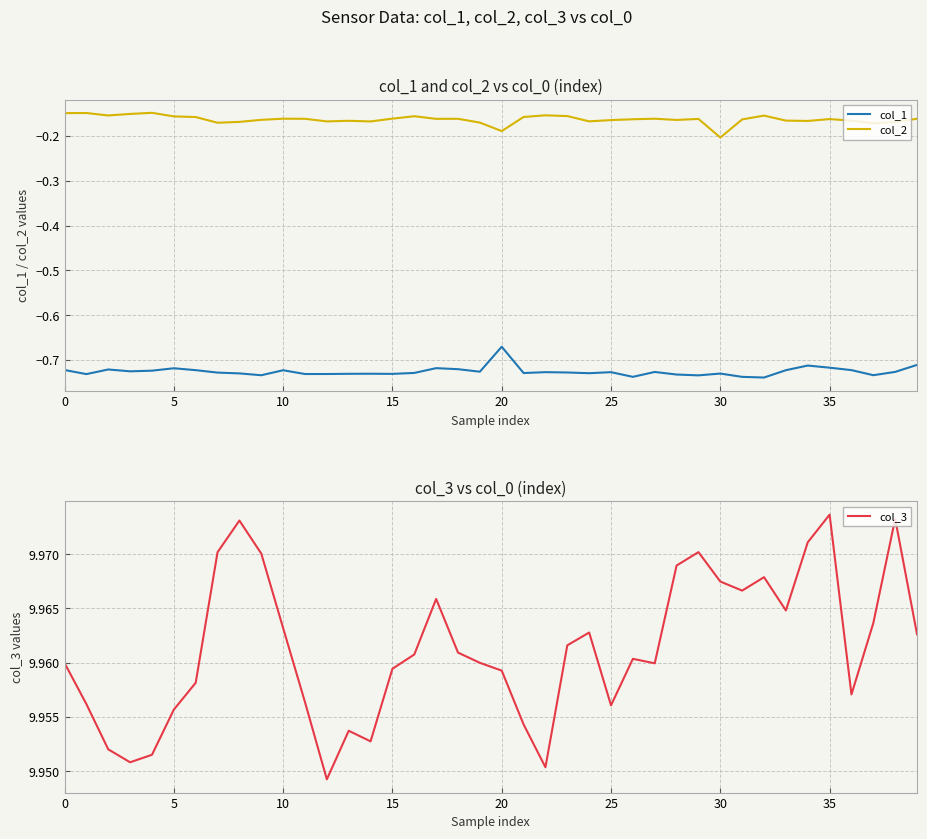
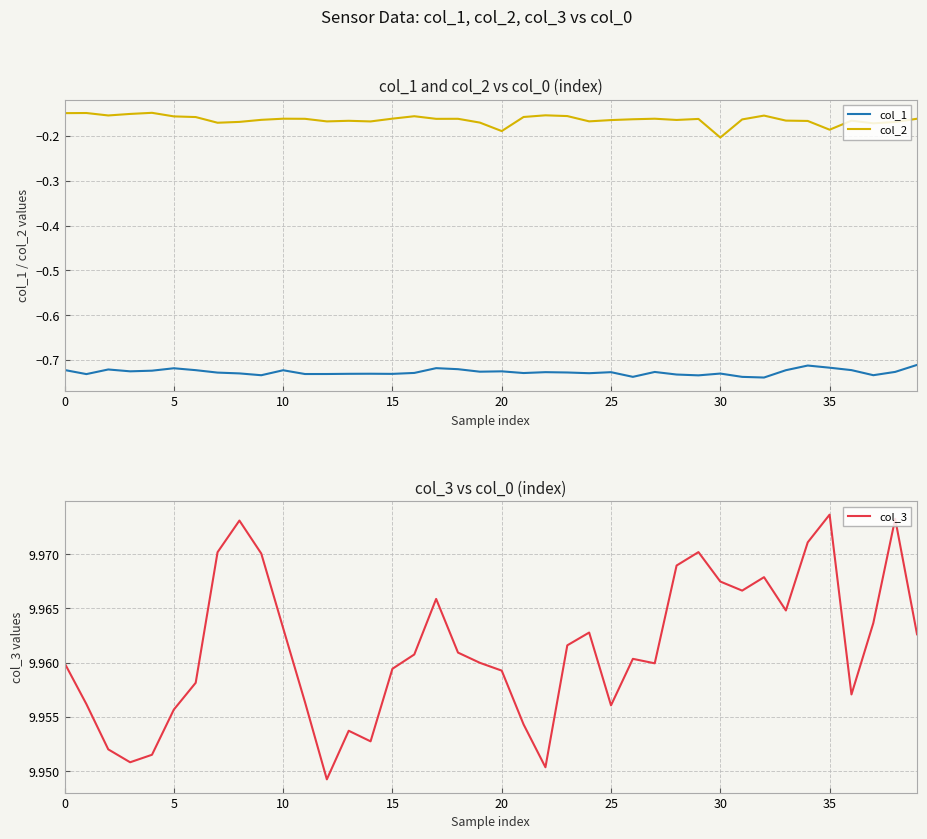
col_1 and col_2 vs col_0 (index), col_1, 20: -0.67 -> -0.73
col_1 and col_2 vs col_0 (index), col_2, 35: -0.16 -> -0.19
